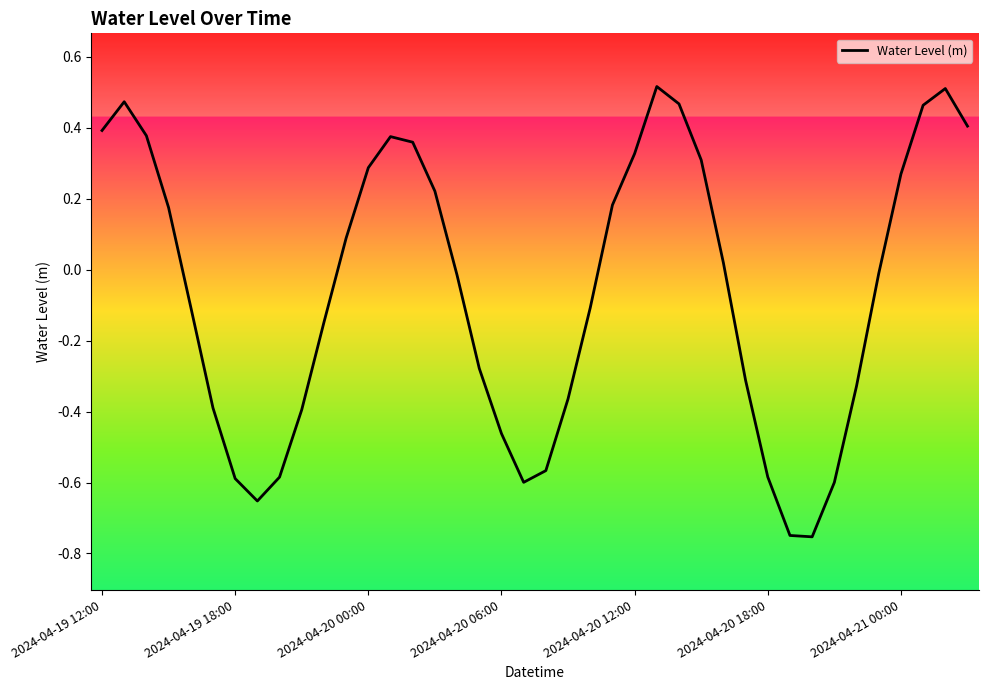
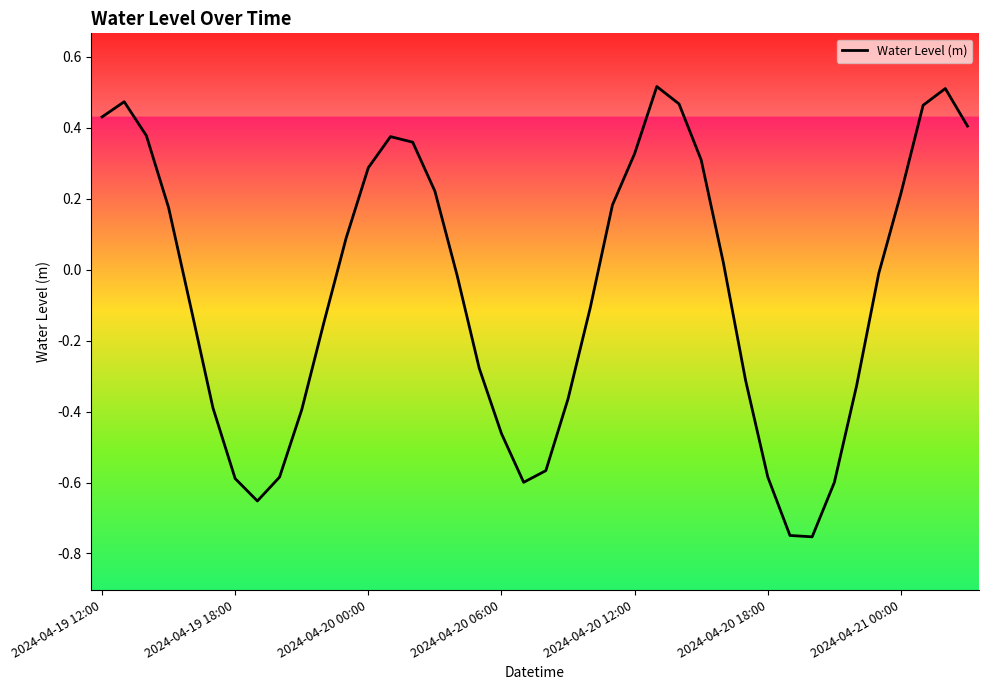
2024-04-19 12:00: 0.39 -> 0.43
2024-04-21 00:00: 0.27 -> 0.22
